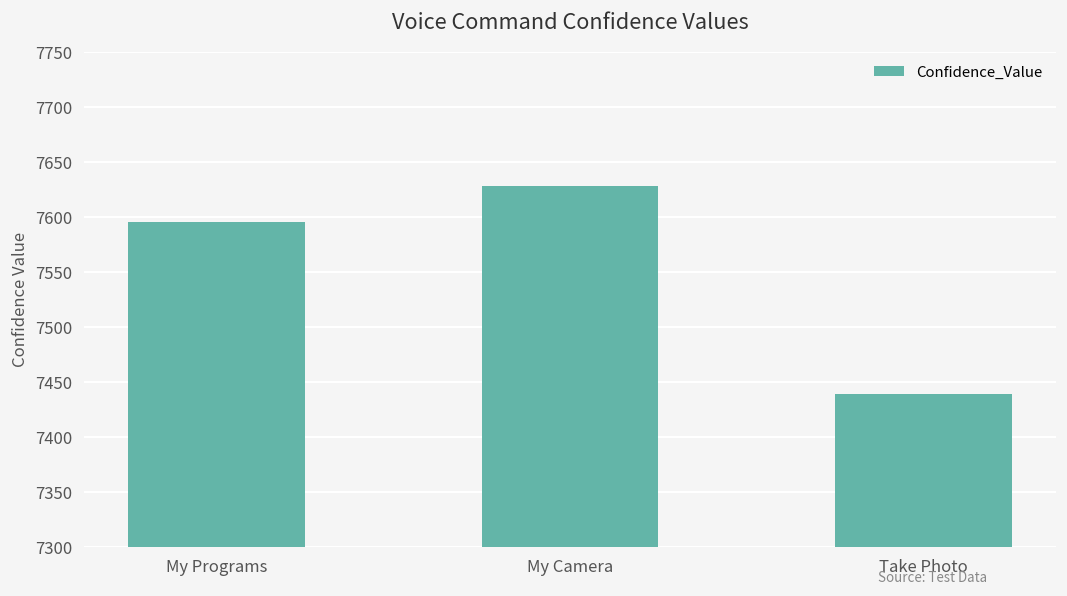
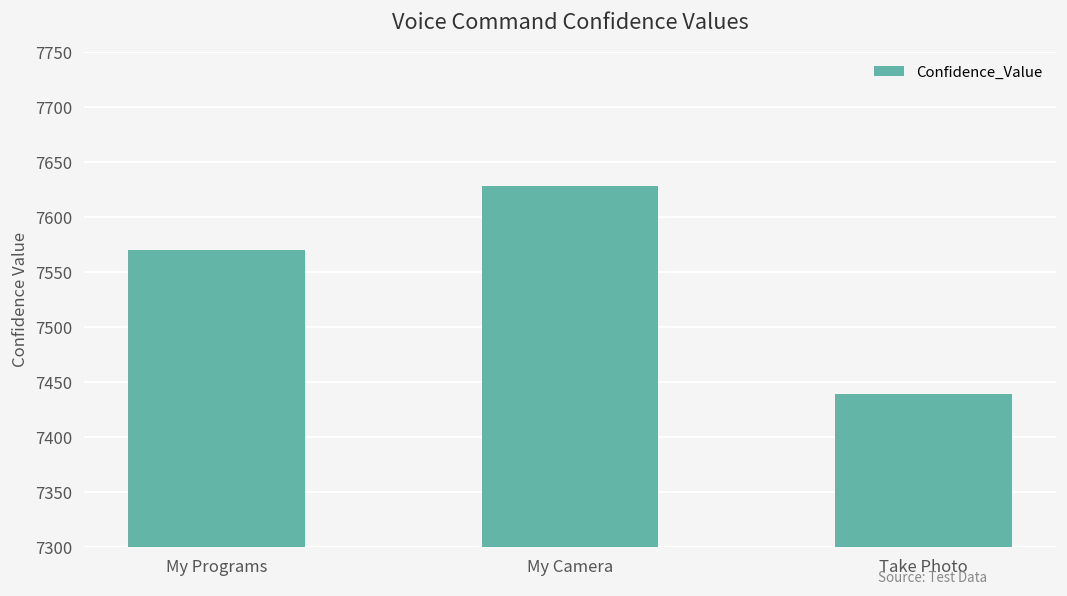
My Programs: 7600 -> 7570
